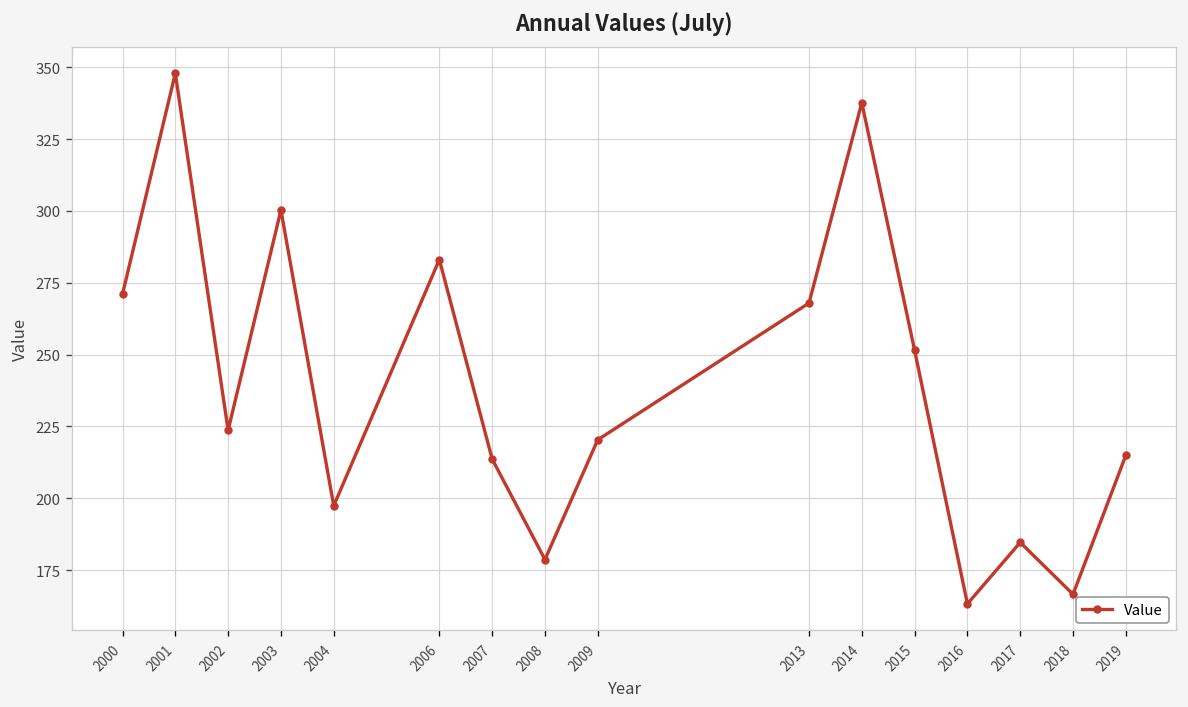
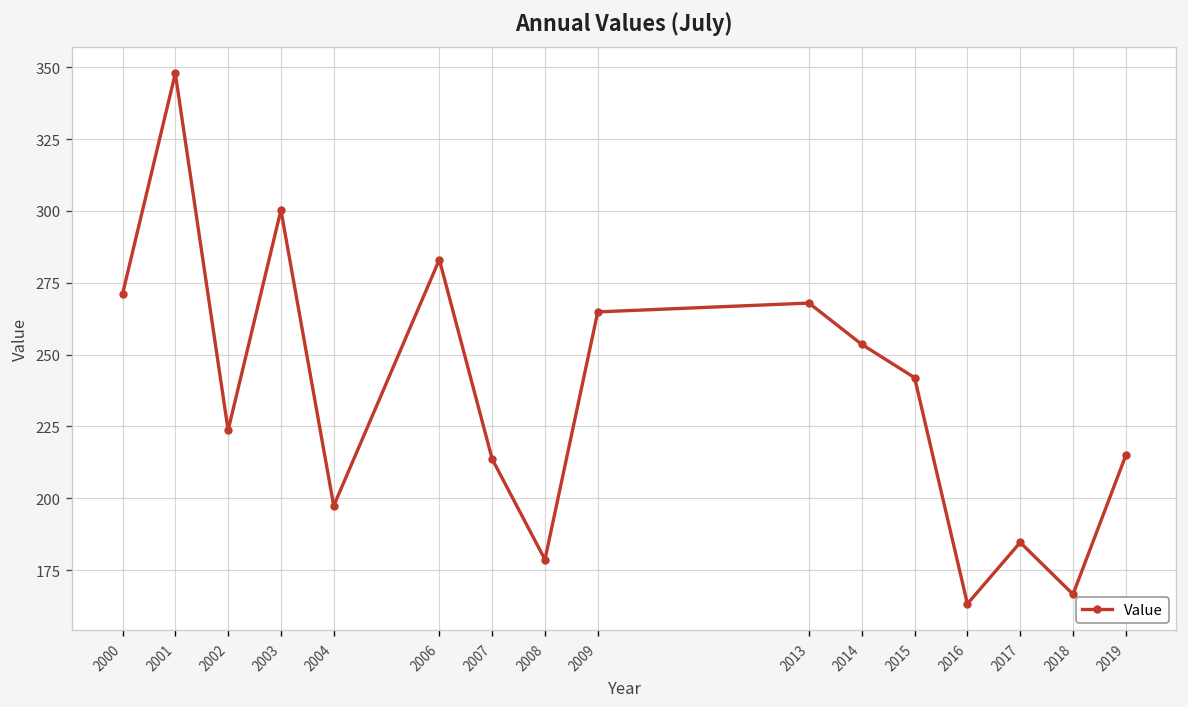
2009: 220 -> 265
2014: 338 -> 254
2015: 252 -> 242
